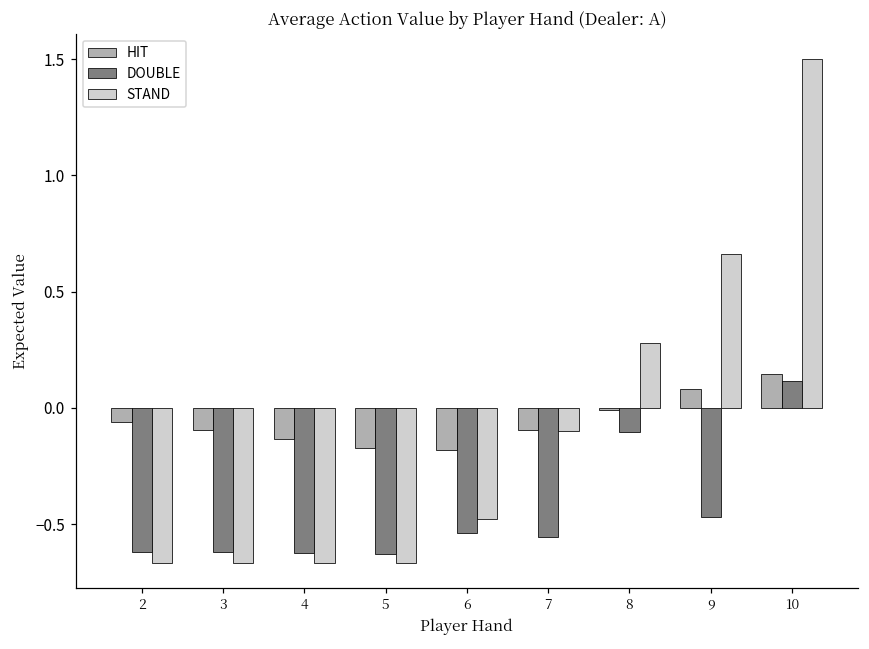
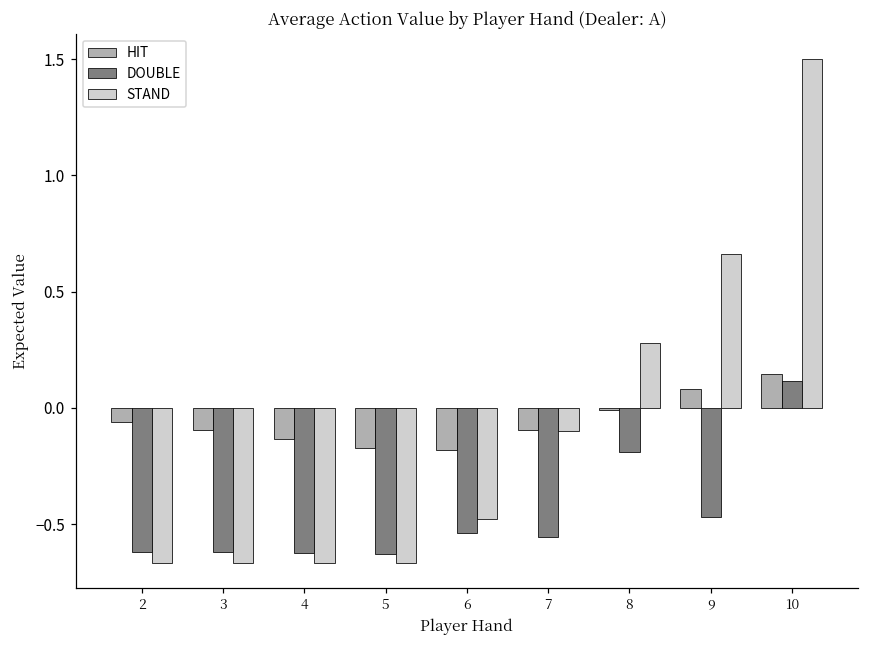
DOUBLE, 8: -0.10 -> -0.19
